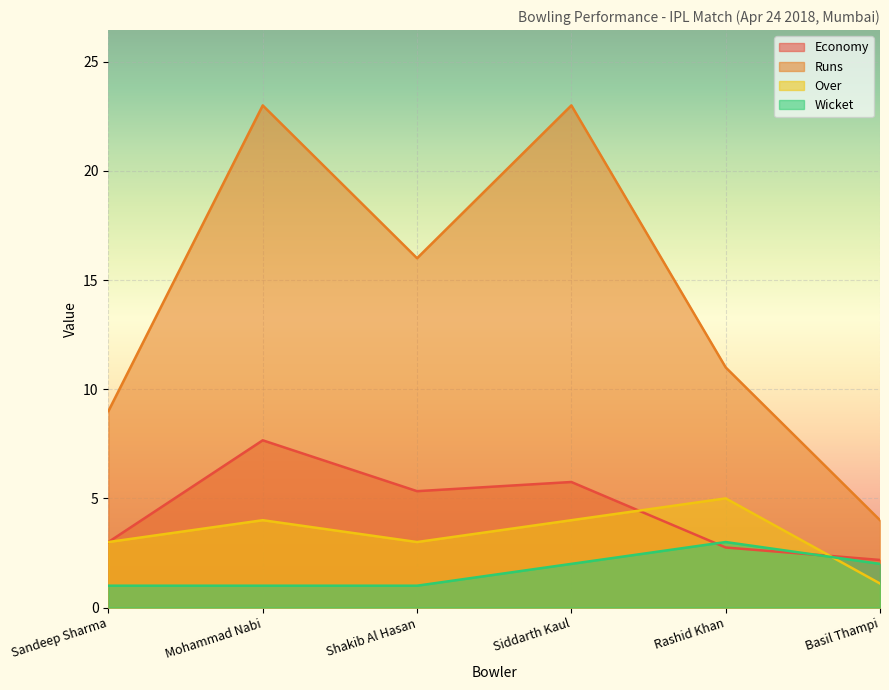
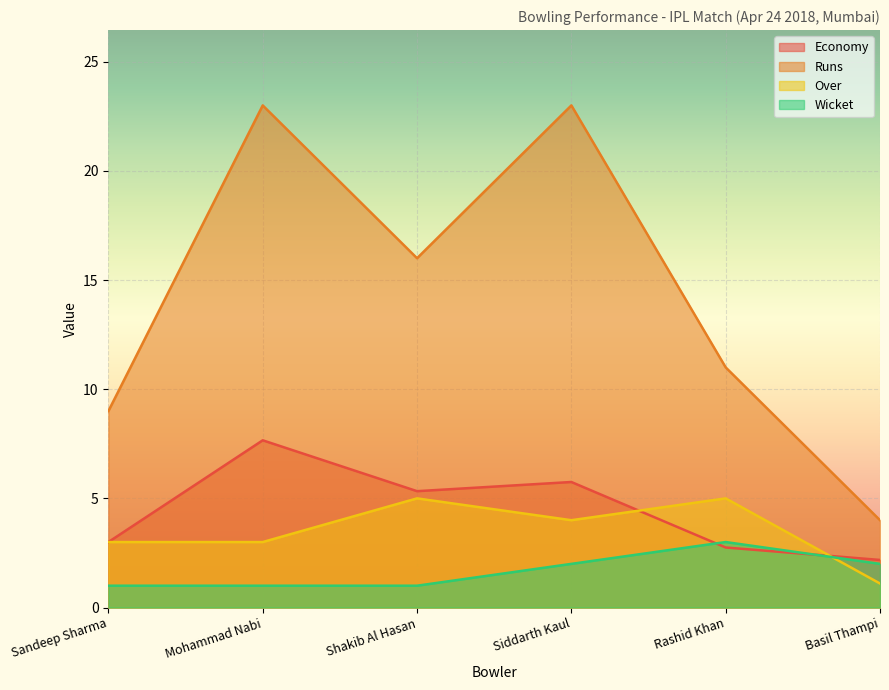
Over, Mohammad Nabi: 4 -> 3
Over, Shakib Al Hasan: 3 -> 5
